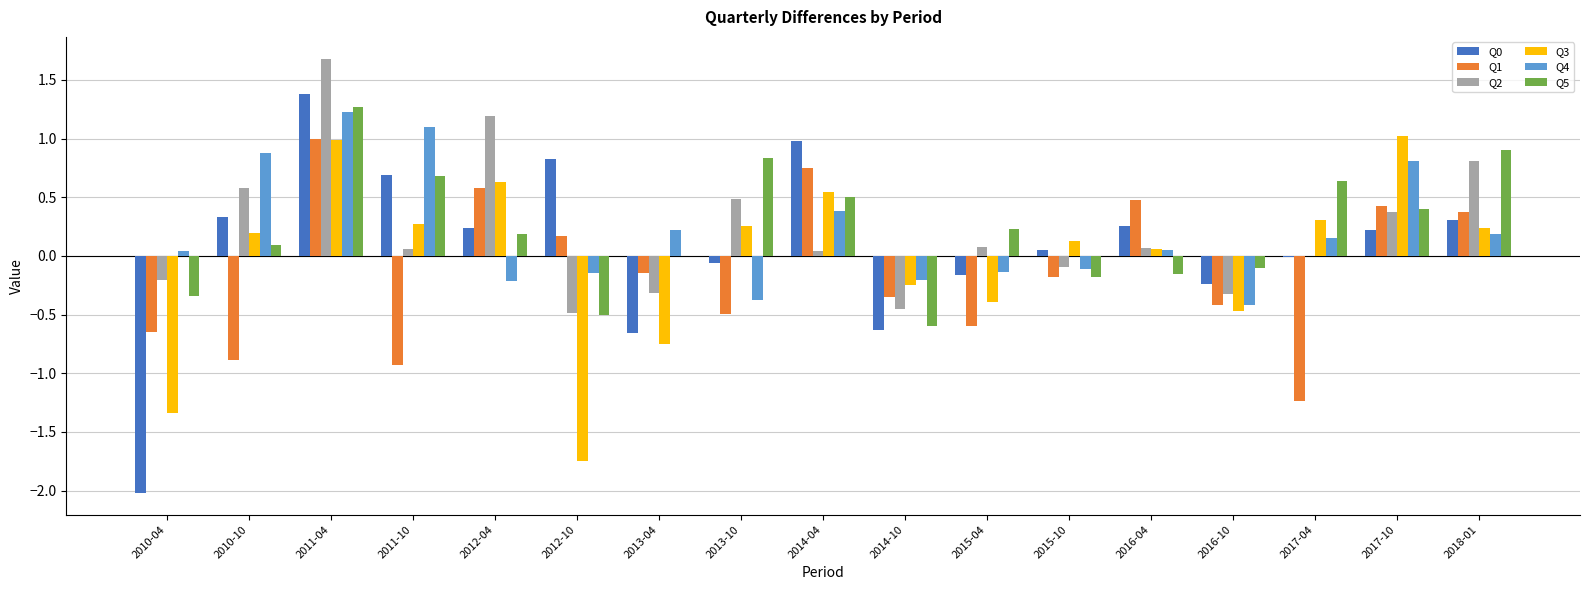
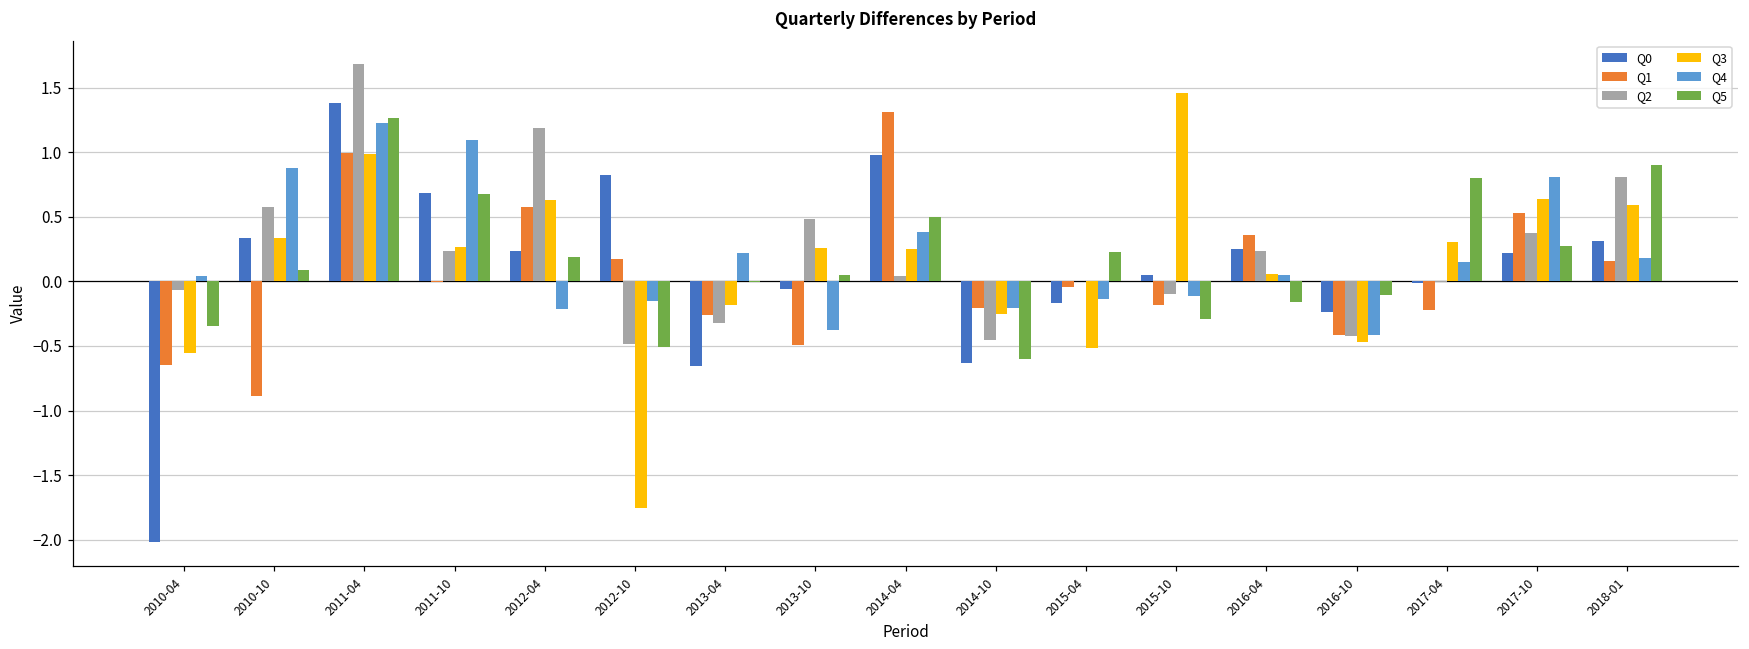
Q2, 2010-04: -0.20 -> -0.07
Q3, 2010-04: -1.34 -> -0.55
Q3, 2010-10: 0.20 -> 0.34
Q1, 2011-10: -0.93 -> -0.01
Q2, 2011-10: 0.06 -> 0.23
Q1, 2013-04: -0.14 -> -0.26
Q3, 2013-04: -0.75 -> -0.18
Q5, 2013-10: 0.83 -> 0.05
Q1, 2014-04: 0.75 -> 1.31
Q3, 2014-04: 0.55 -> 0.25
Q1, 2014-10: -0.35 -> -0.21
Q1, 2015-04: -0.60 -> -0.04
Q2, 2015-04: 0.07 -> 0.00
Q3, 2015-04: -0.39 -> -0.52
Q3, 2015-10: 0.12 -> 1.46
Q5, 2015-10: -0.18 -> -0.29
Q1, 2016-04: 0.47 -> 0.36
Q2, 2016-04: 0.07 -> 0.24
Q2, 2016-10: -0.32 -> -0.43
Q1, 2017-04: -1.24 -> -0.22
Q5, 2017-04: 0.63 -> 0.80
Q1, 2017-10: 0.43 -> 0.53
Q3, 2017-10: 1.02 -> 0.64
Q5, 2017-10: 0.40 -> 0.27
Q1, 2018-01: 0.37 -> 0.16
Q3, 2018-01: 0.24 -> 0.59
